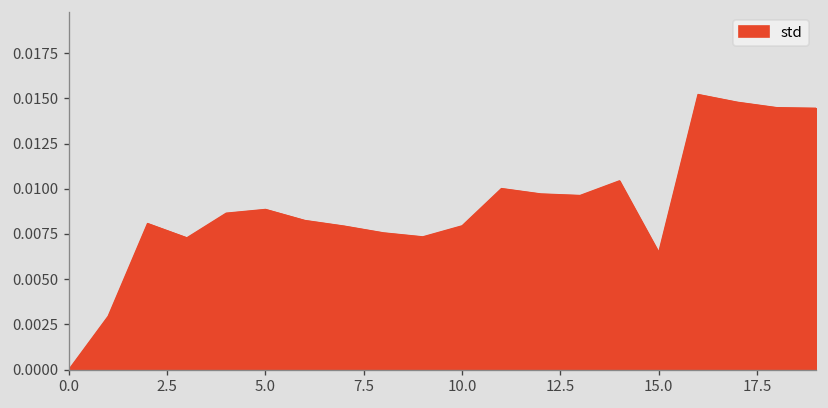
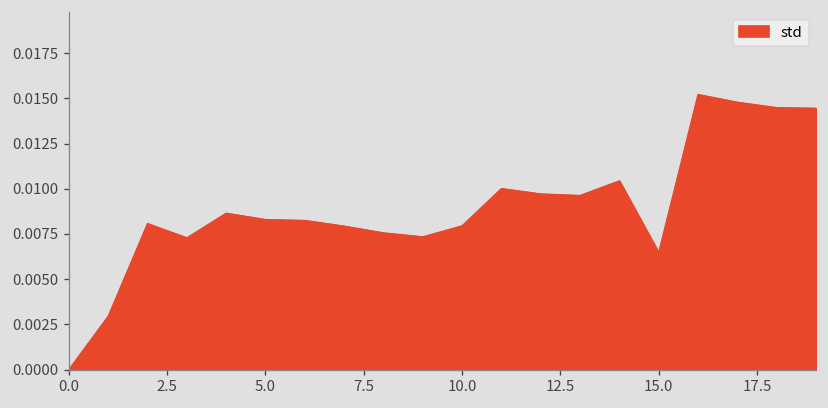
5.0: 0.0089 -> 0.0083
